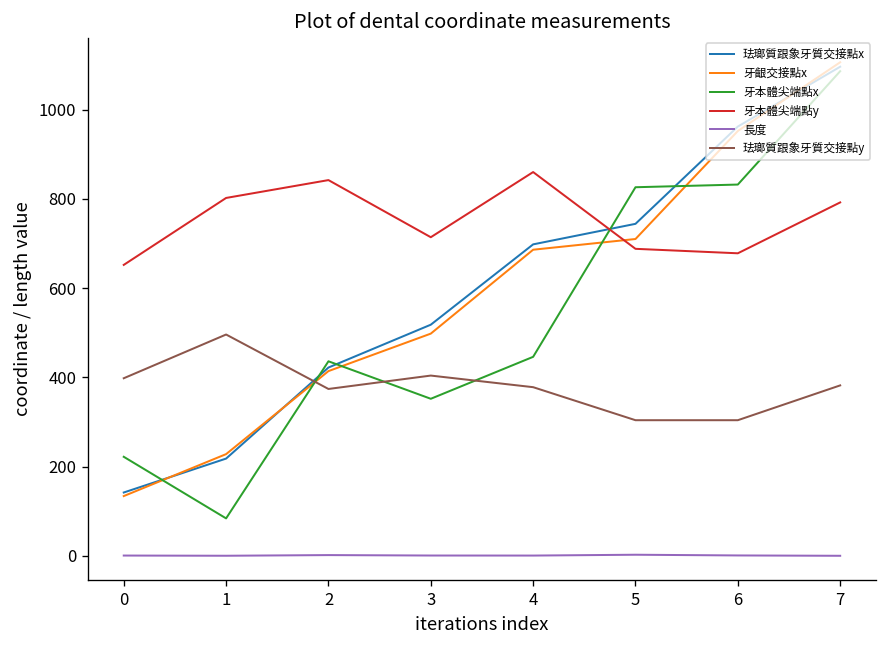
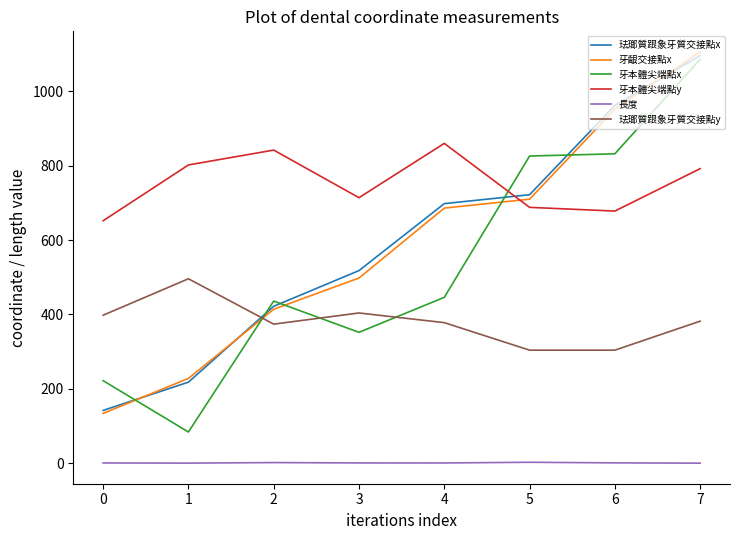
珐瑯質跟象牙質交接點x, 5: 740 -> 720
